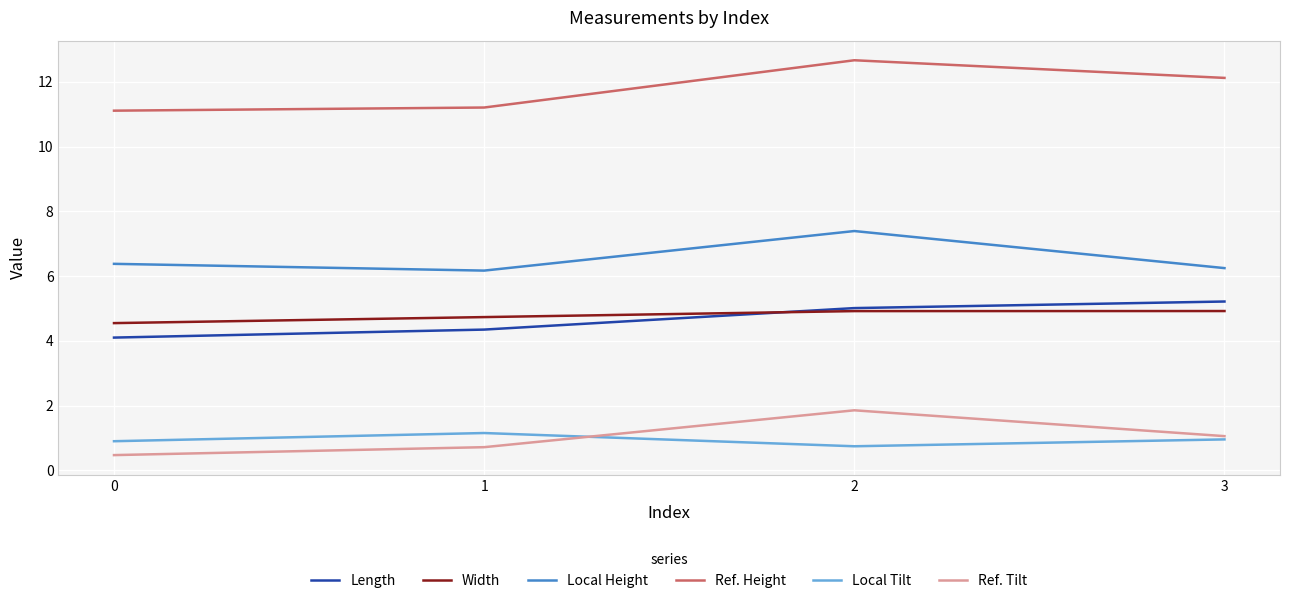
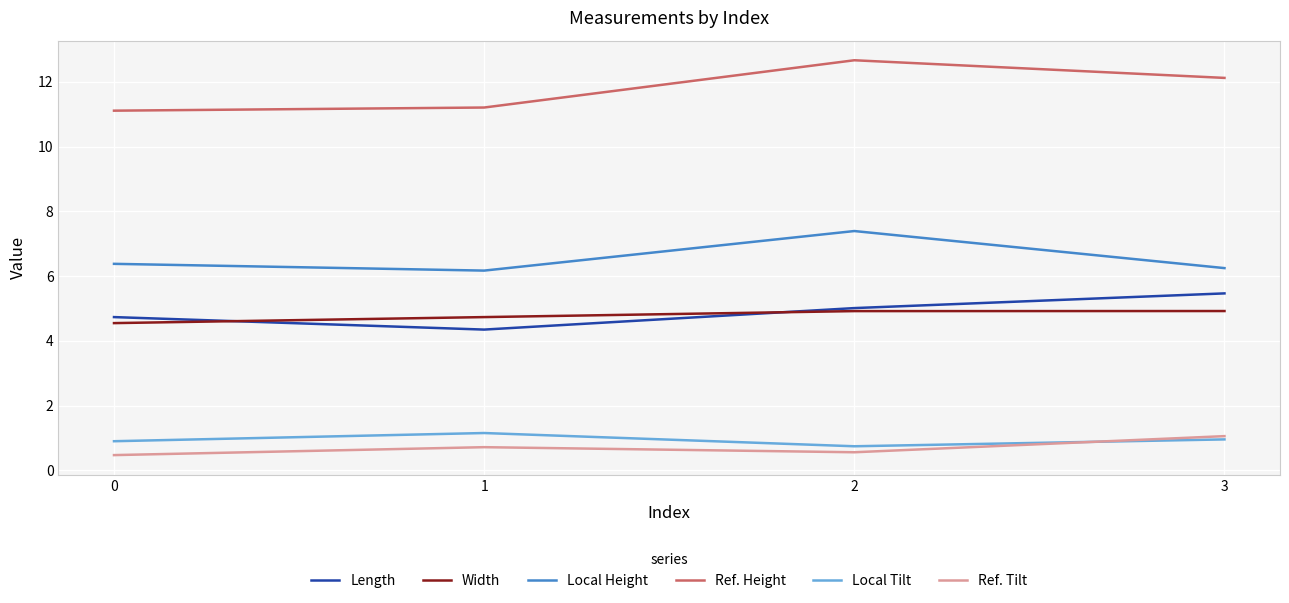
Length, 0: 4.1 -> 4.7
Ref. Tilt, 2: 1.9 -> 0.6
Length, 3: 5.2 -> 5.5
